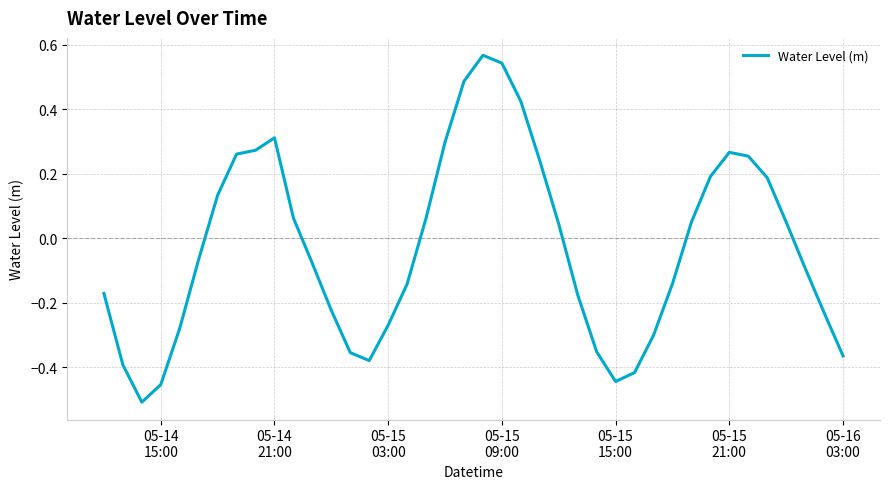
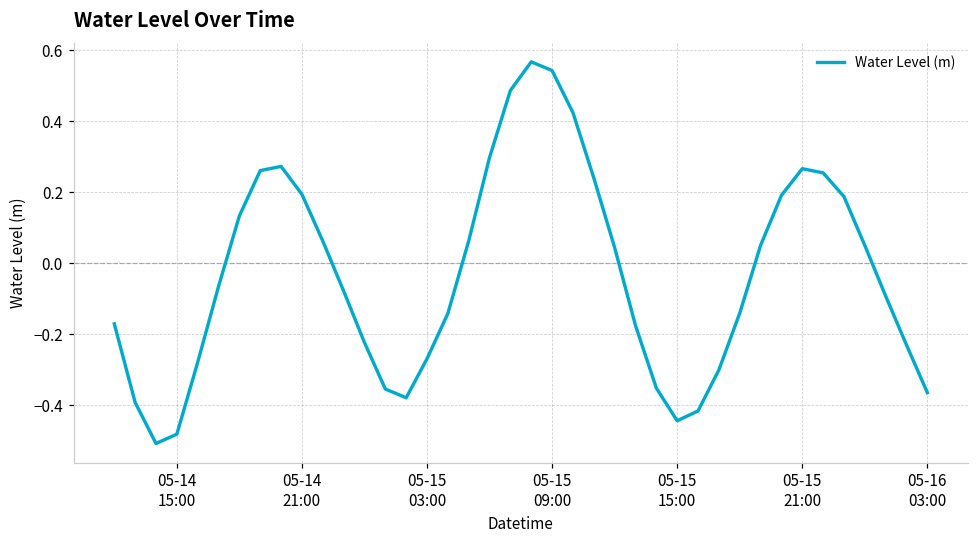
05-14 15:00: -0.45 -> -0.48
05-14 21:00: 0.31 -> 0.19
